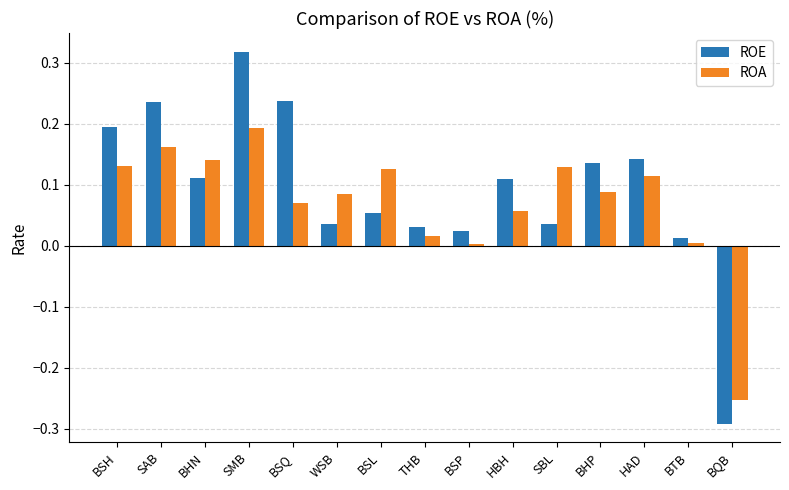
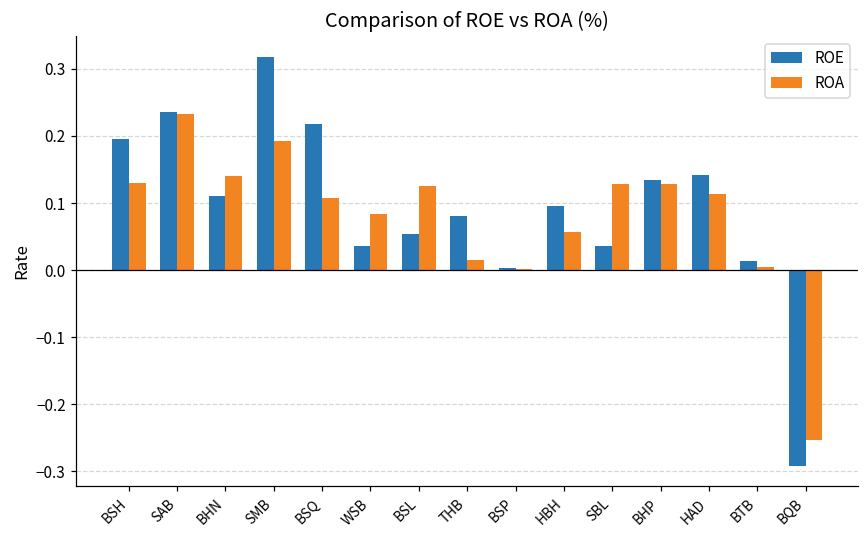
ROA, SAB: 0.16 -> 0.23
ROE, BSQ: 0.24 -> 0.22
ROA, BSQ: 0.07 -> 0.11
ROE, THB: 0.03 -> 0.08
ROE, BSP: 0.02 -> 0.00
ROE, HBH: 0.11 -> 0.10
ROA, BHP: 0.09 -> 0.13
